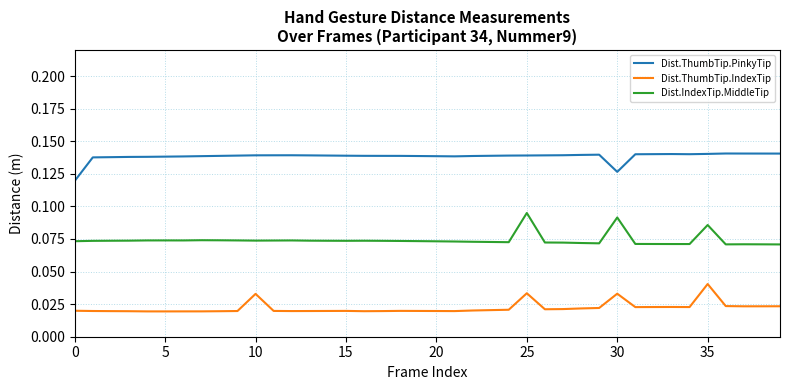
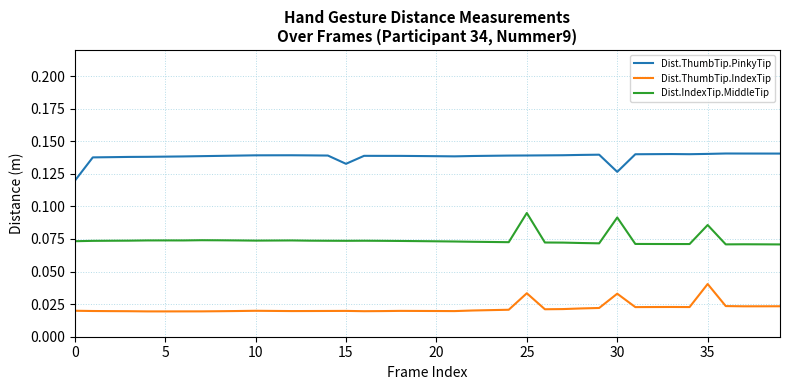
Dist.ThumbTip.IndexTip, 10: 0.033 -> 0.020
Dist.ThumbTip.PinkyTip, 15: 0.139 -> 0.133
